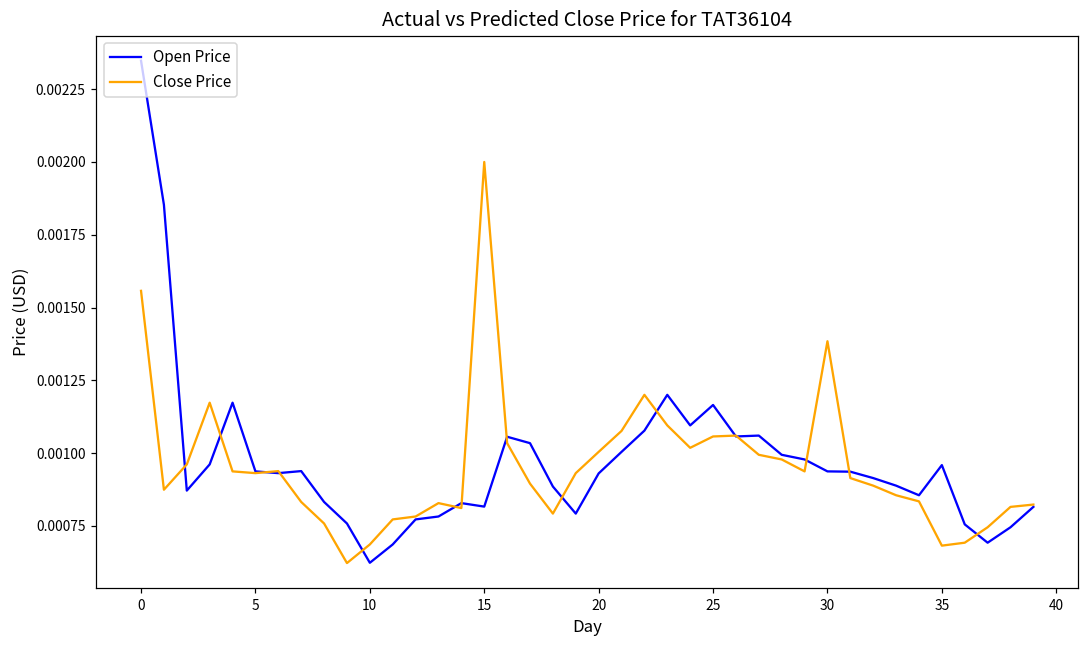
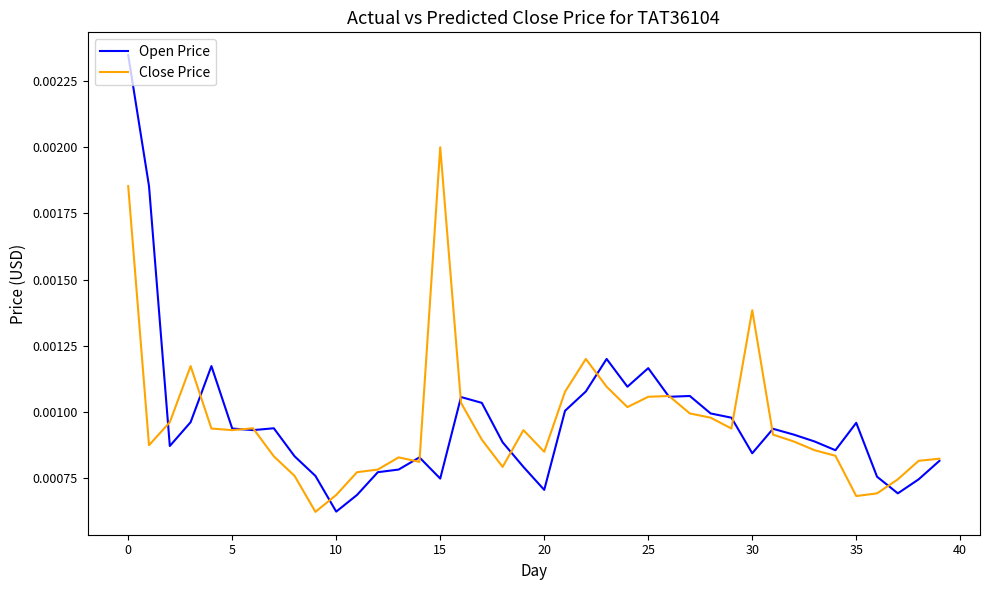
Close Price, 0: 0.00156 -> 0.00185
Open Price, 15: 0.00082 -> 0.00075
Open Price, 20: 0.00093 -> 0.00071
Close Price, 20: 0.00100 -> 0.00085
Open Price, 30: 0.00094 -> 0.00084
